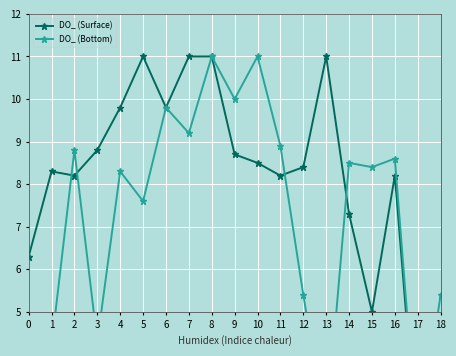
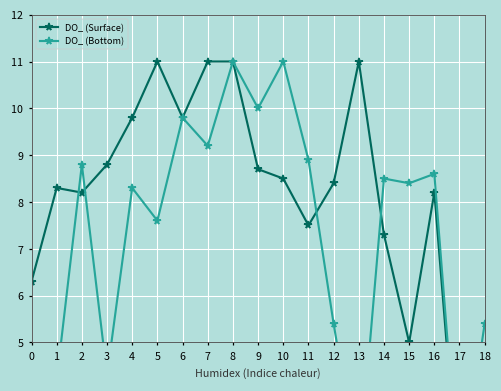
DO_ (Surface), 11: 8.2 -> 7.5
